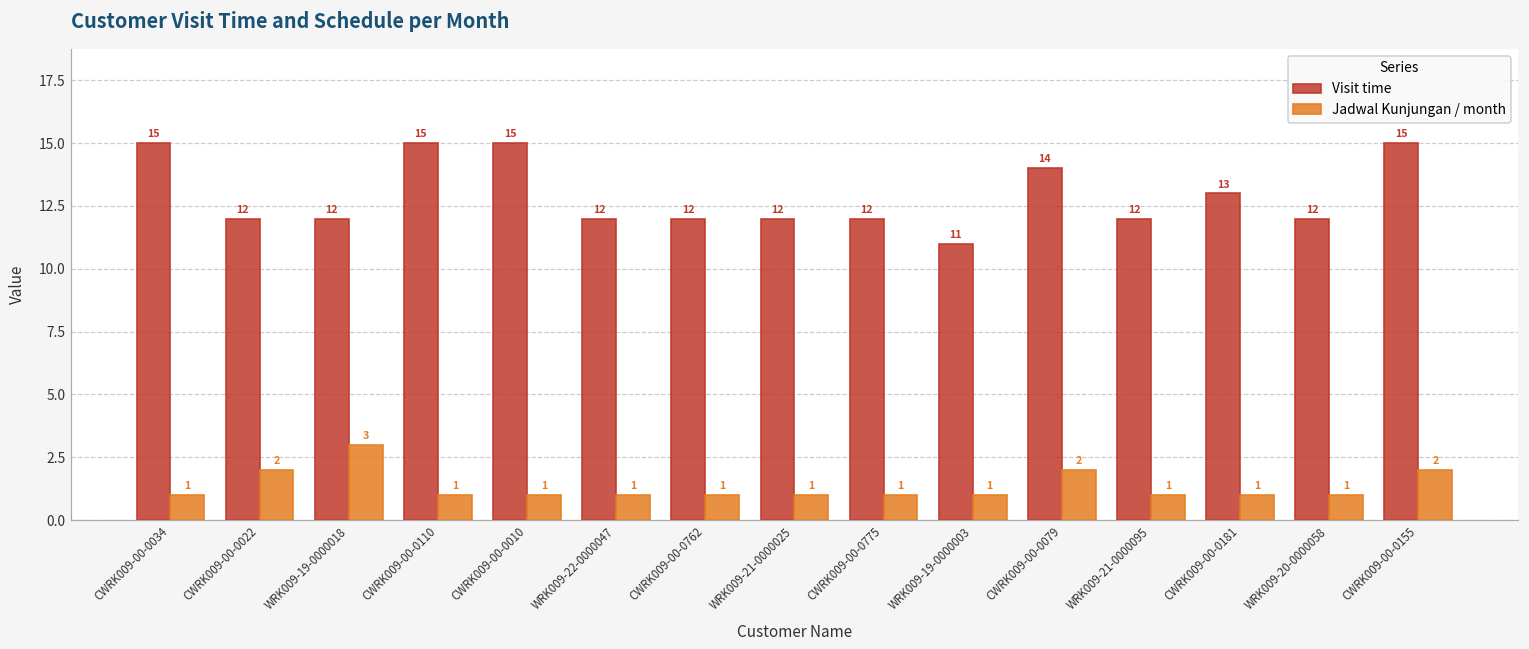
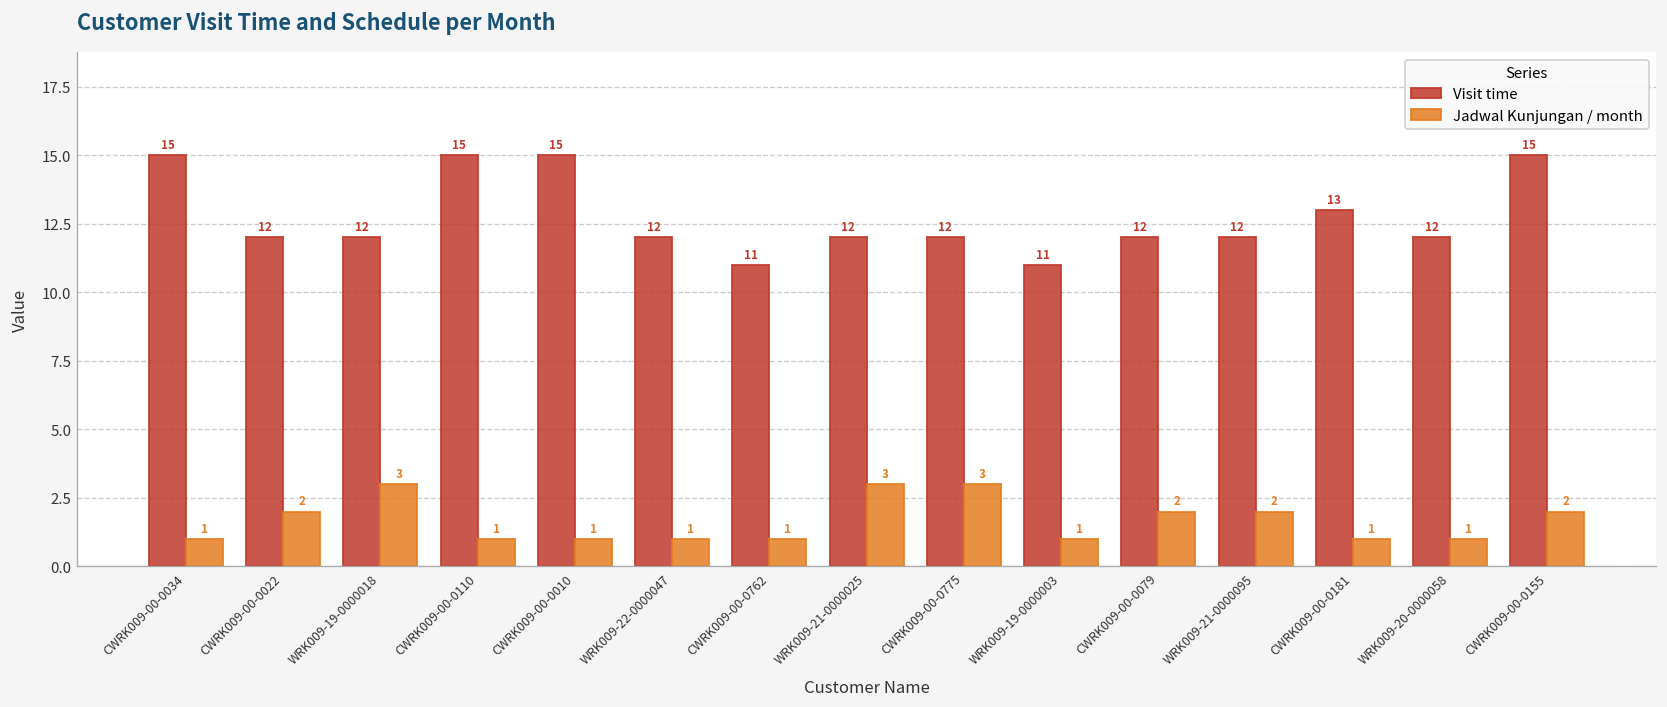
Visit time, CWRK009-00-0762: 12 -> 11
Jadwal Kunjungan / month, WRK009-21-0000025: 1 -> 3
Jadwal Kunjungan / month, CWRK009-00-0775: 1 -> 3
Visit time, CWRK009-00-0079: 14 -> 12
Jadwal Kunjungan / month, WRK009-21-0000095: 1 -> 2
